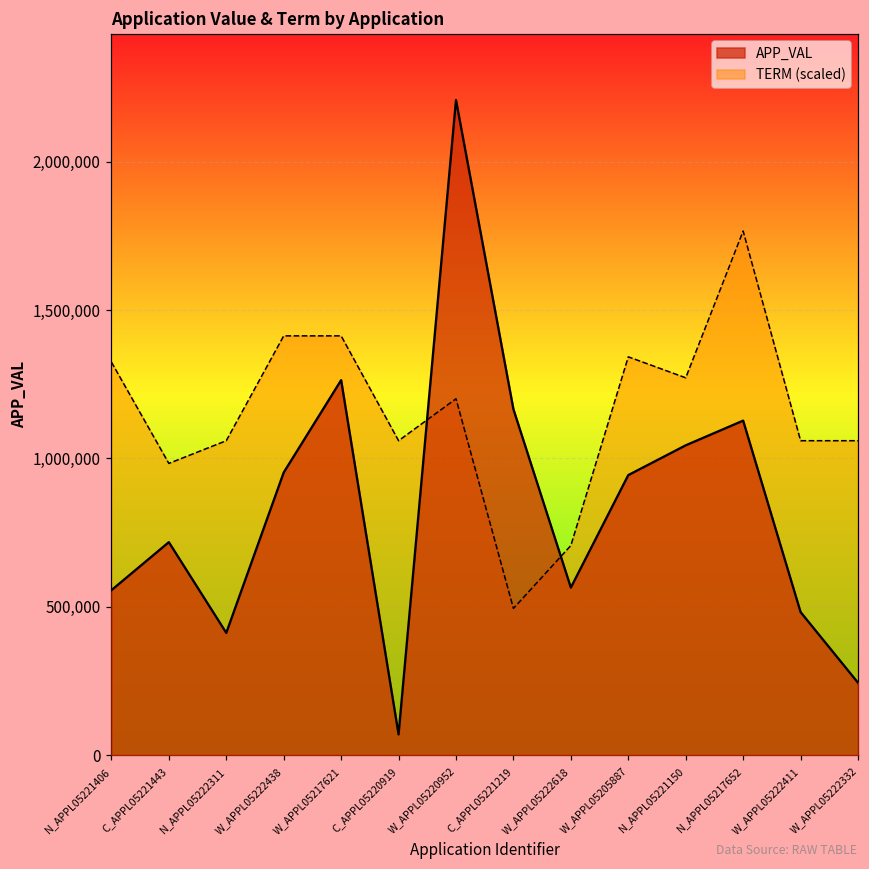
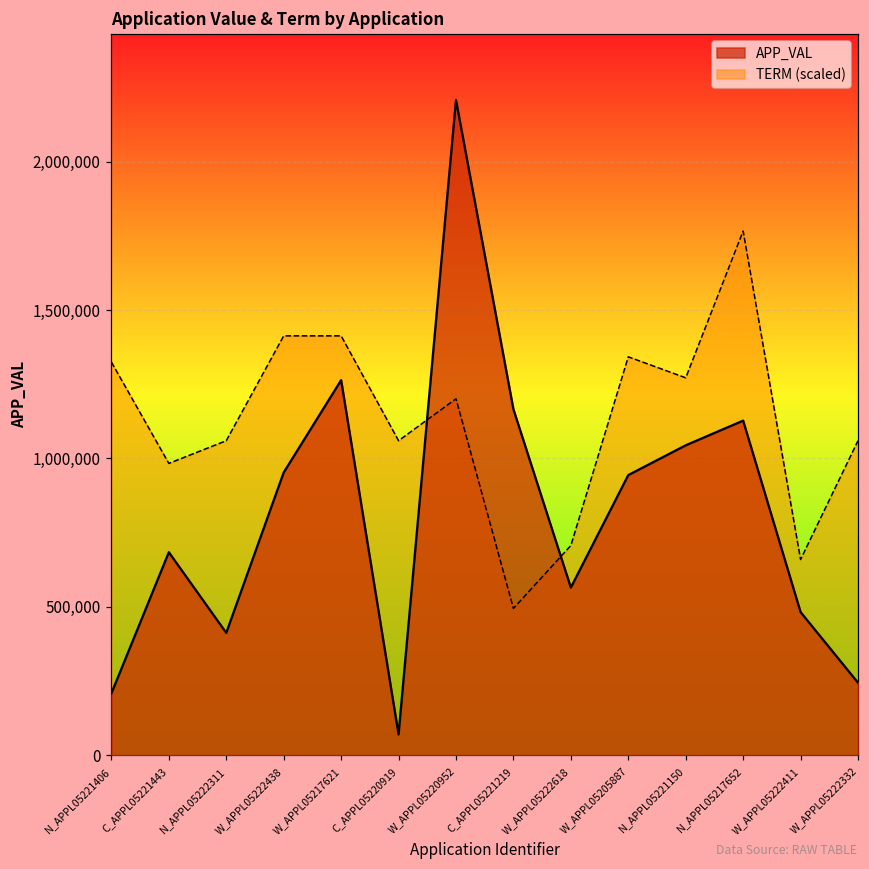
APP_VAL, N_APPL05221406: 560,000 -> 210,000
APP_VAL, C_APPL05221443: 720,000 -> 680,000
TERM (scaled), W_APPL05222411: 1,060,000 -> 660,000
